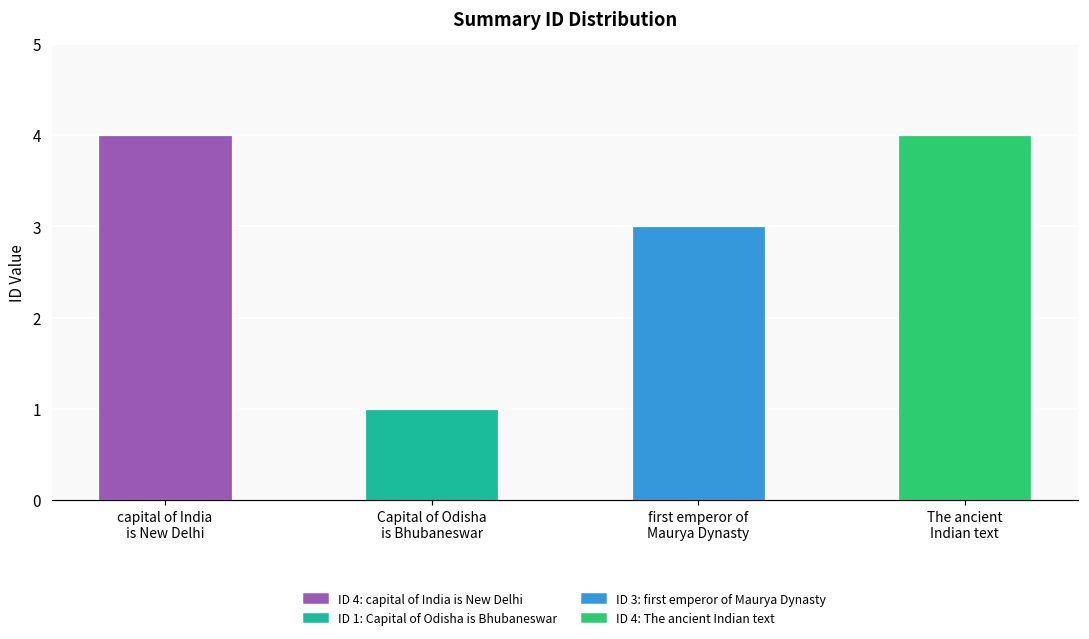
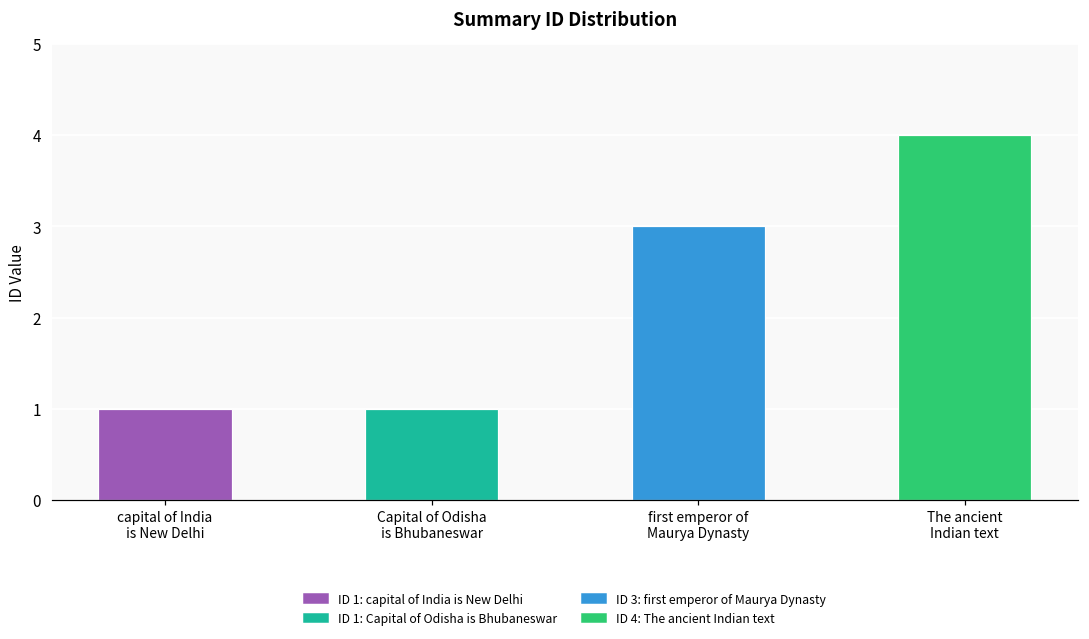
capital of India is New Delhi: 4: -> 1:
